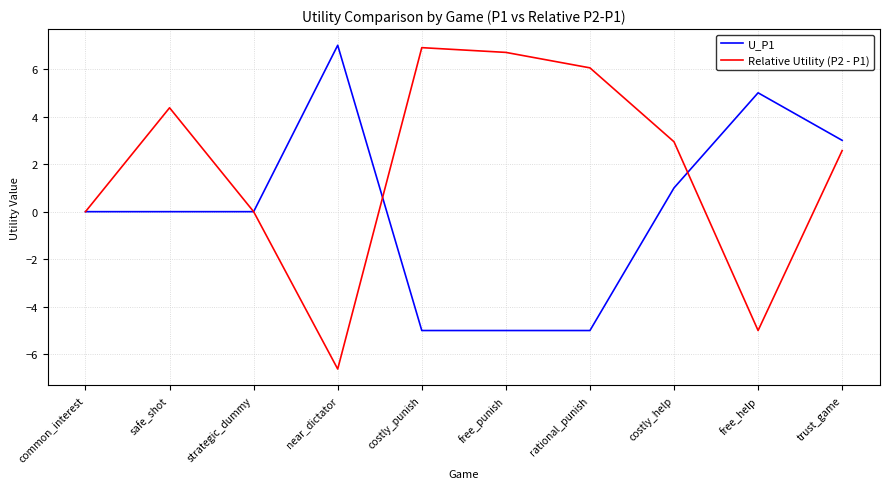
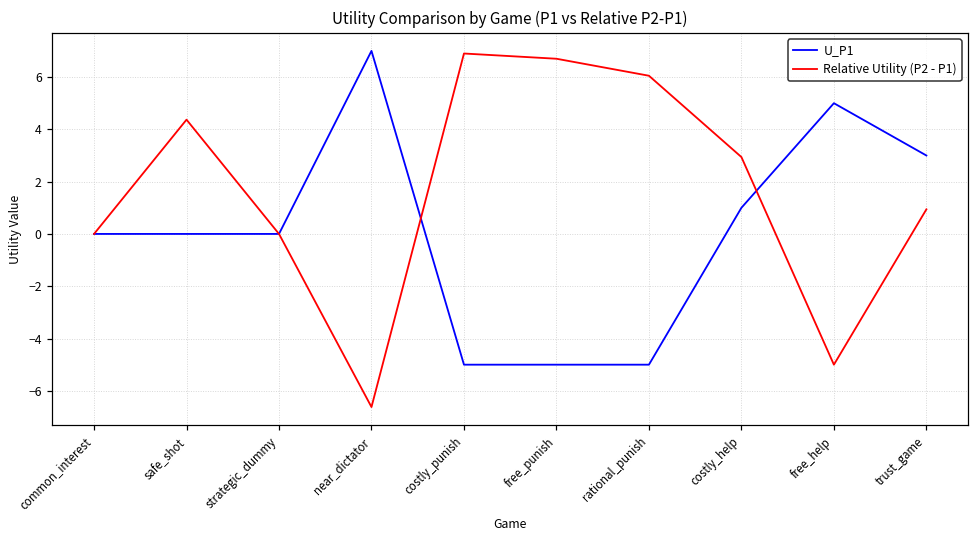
Relative Utility (P2 - P1), trust_game: 2.6 -> 0.9
